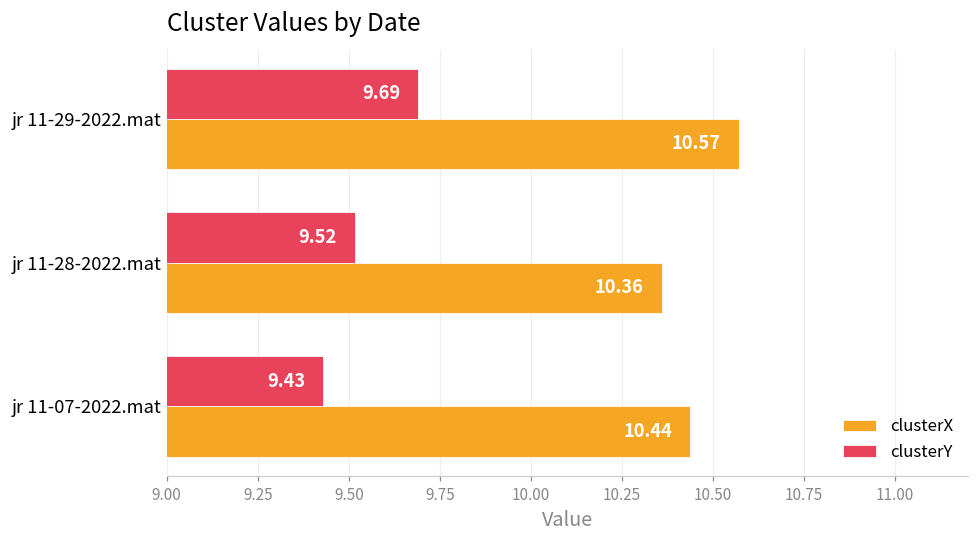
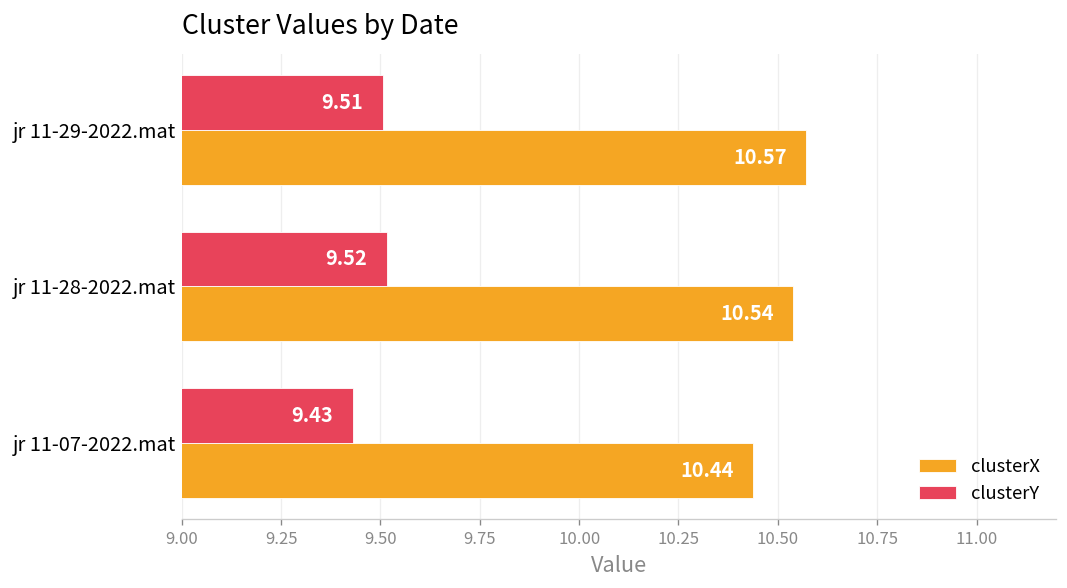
clusterY, jr 11-29-2022.mat: 9.69 -> 9.51
clusterX, jr 11-28-2022.mat: 10.36 -> 10.54
